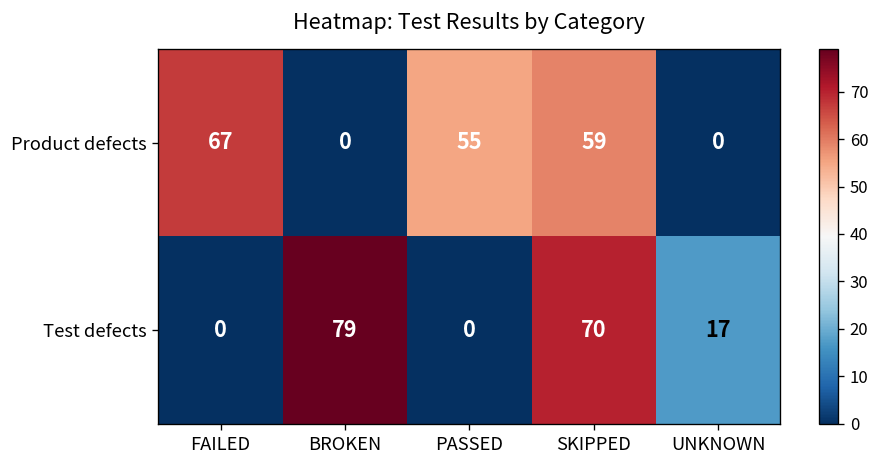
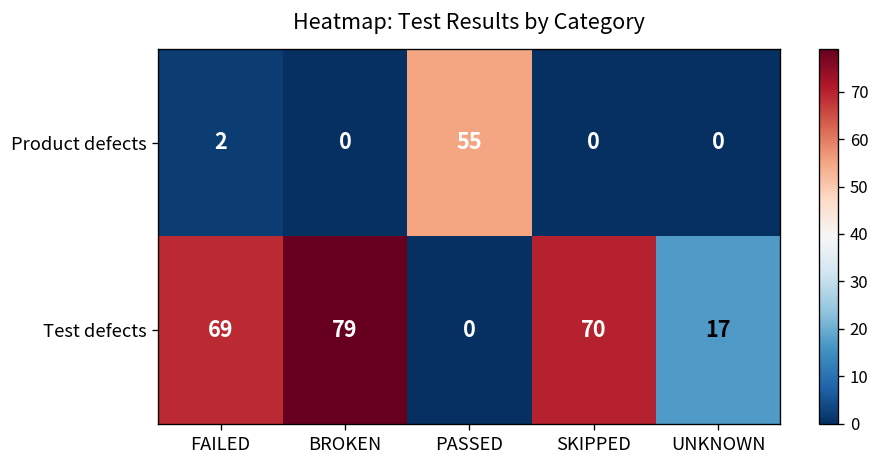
Product defects, FAILED: 67 -> 2
Product defects, SKIPPED: 59 -> 0
Test defects, FAILED: 0 -> 69
